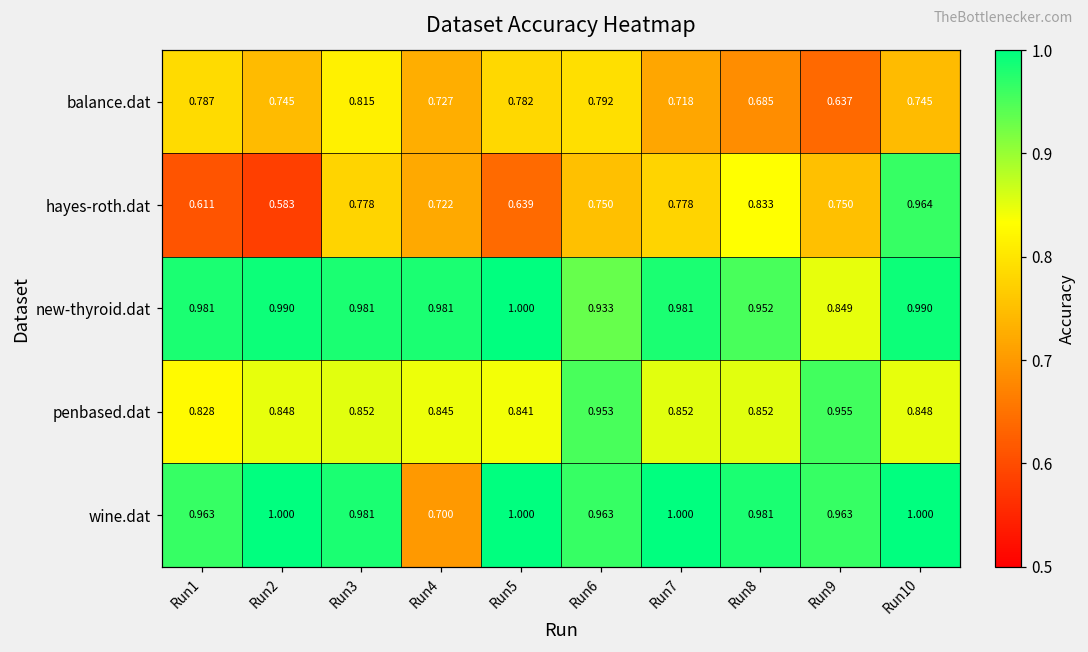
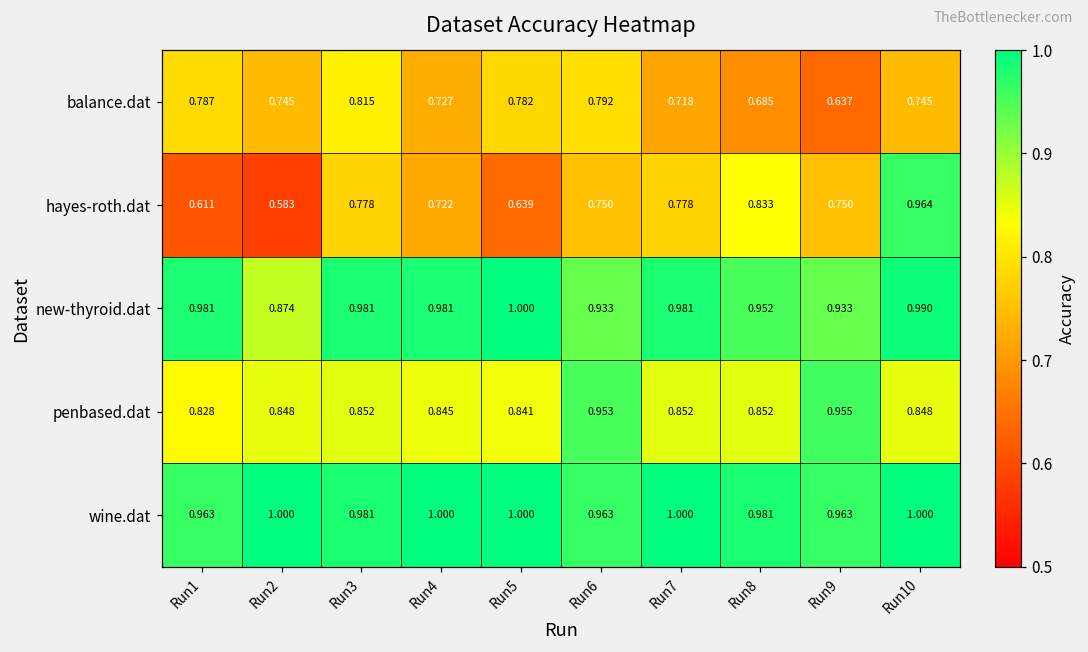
new-thyroid.dat, Run2: 0.990 -> 0.874
new-thyroid.dat, Run9: 0.849 -> 0.933
wine.dat, Run4: 0.700 -> 1.000
